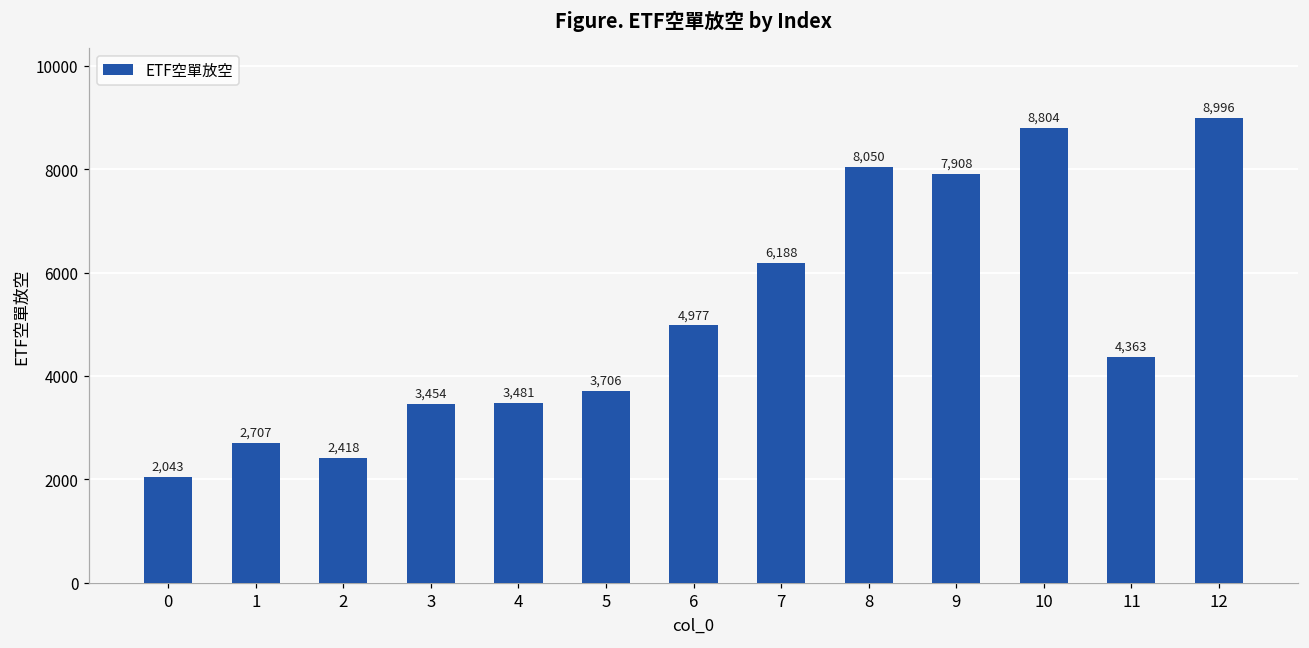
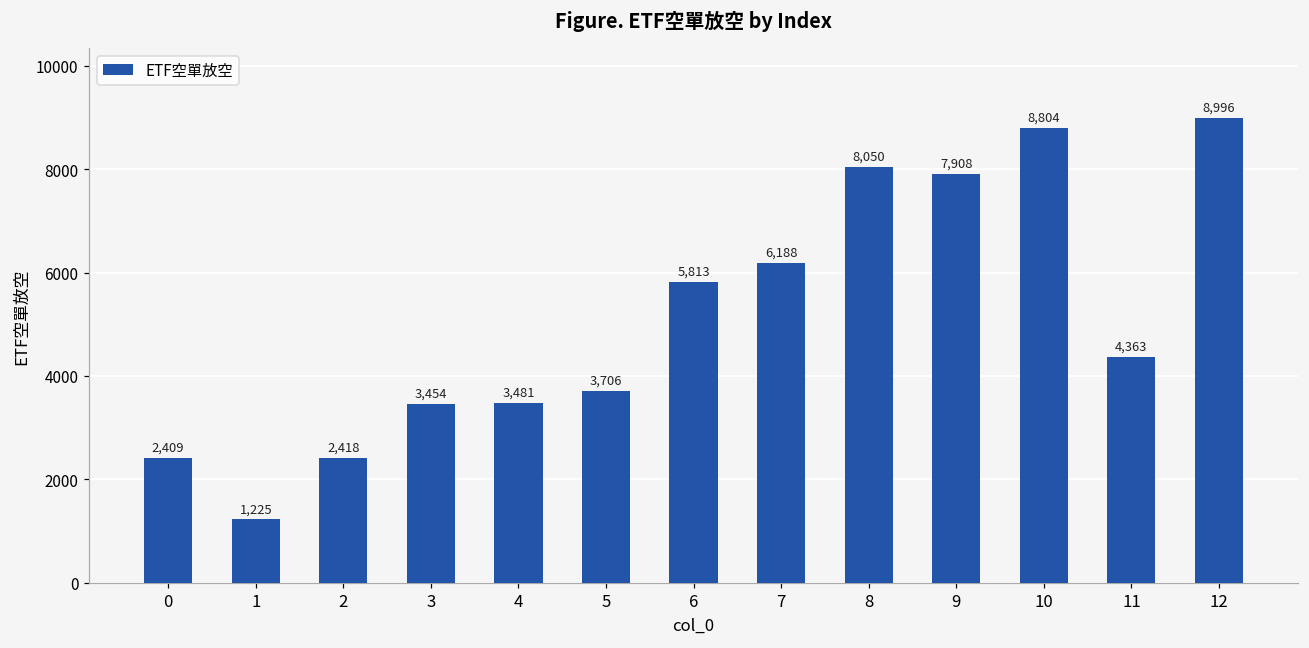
0: 2,043 -> 2,409
1: 2,707 -> 1,225
6: 4,977 -> 5,813
